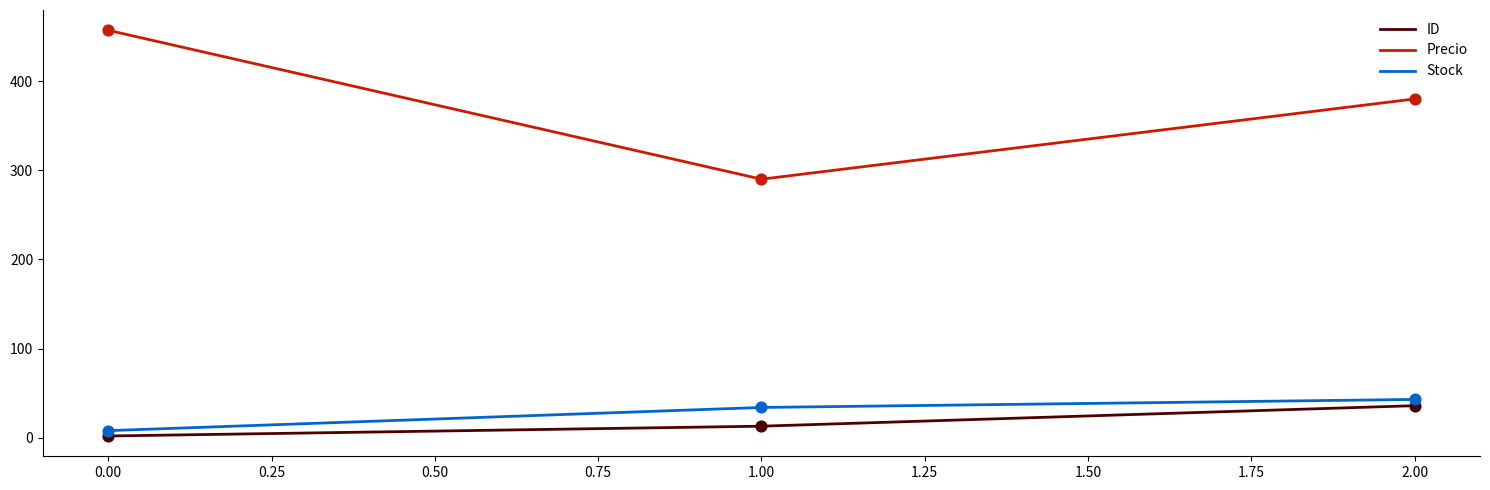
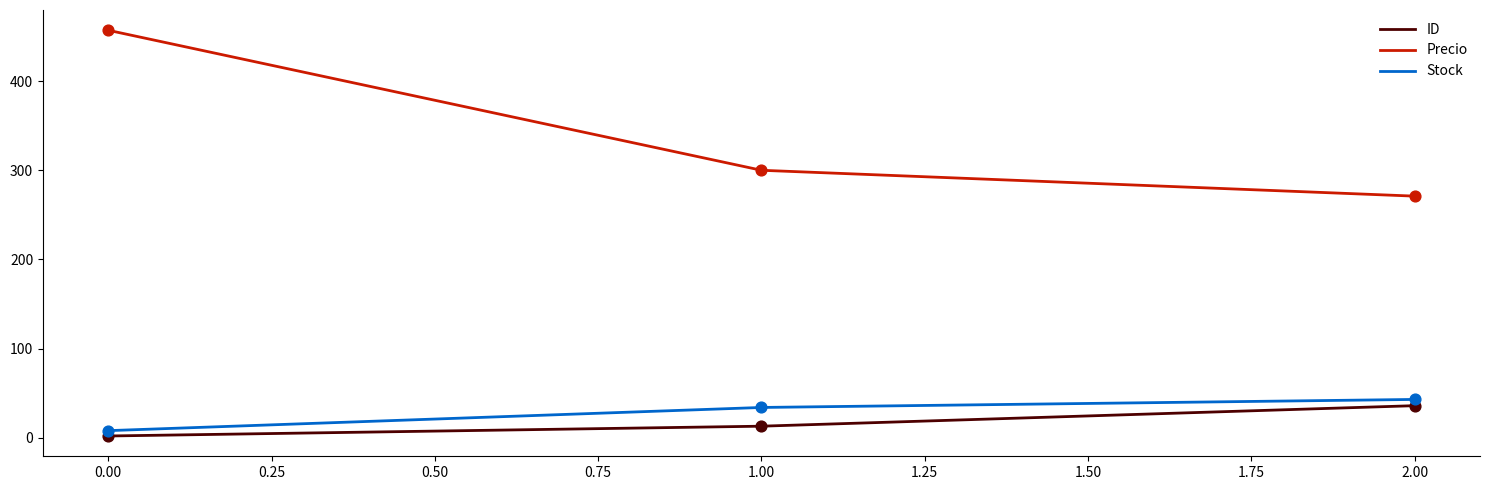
Precio, 1.00: 290 -> 300
Precio, 2.00: 380 -> 270
